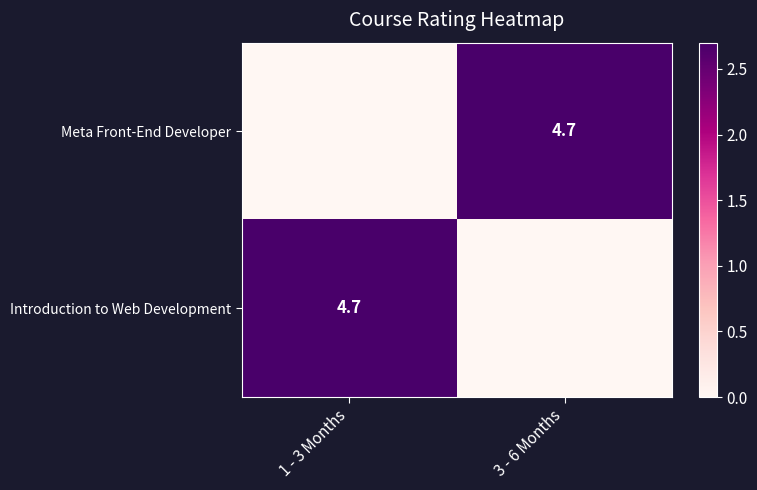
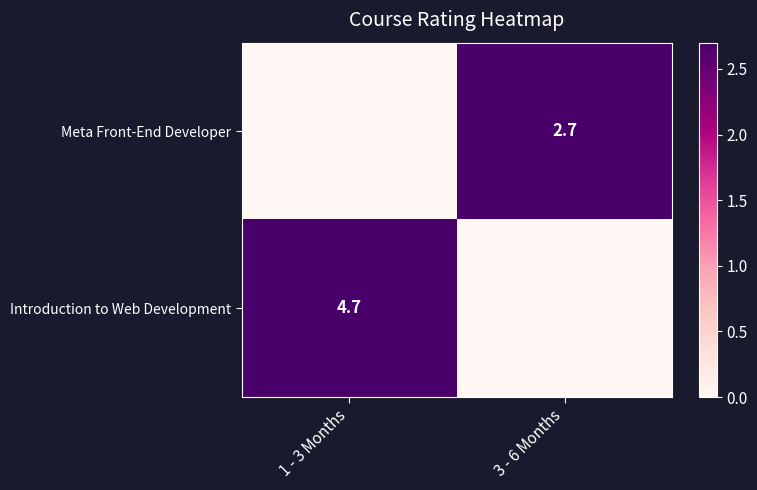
Meta Front-End Developer, 3 - 6 Months: 4.7 -> 2.7
